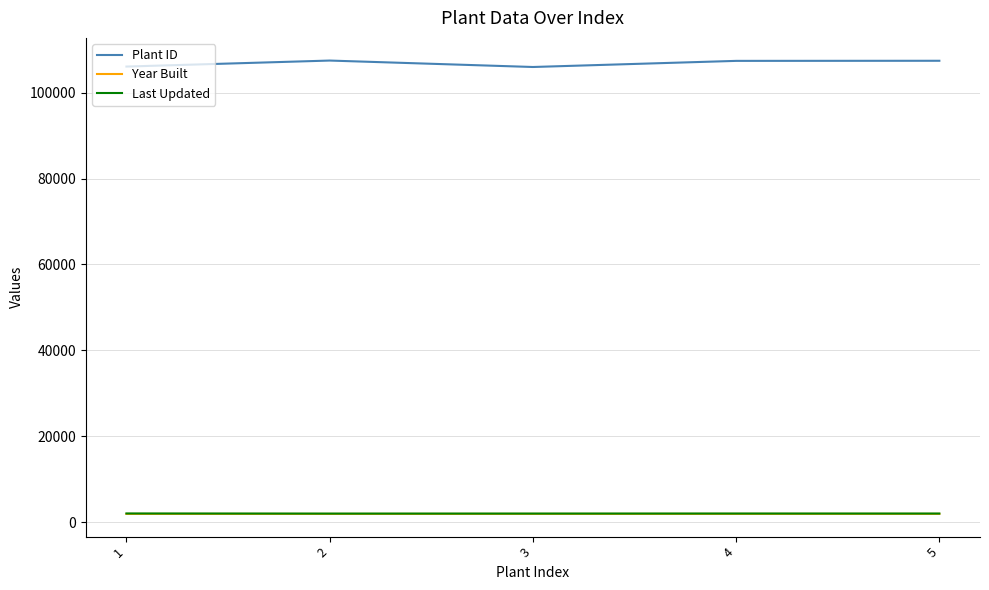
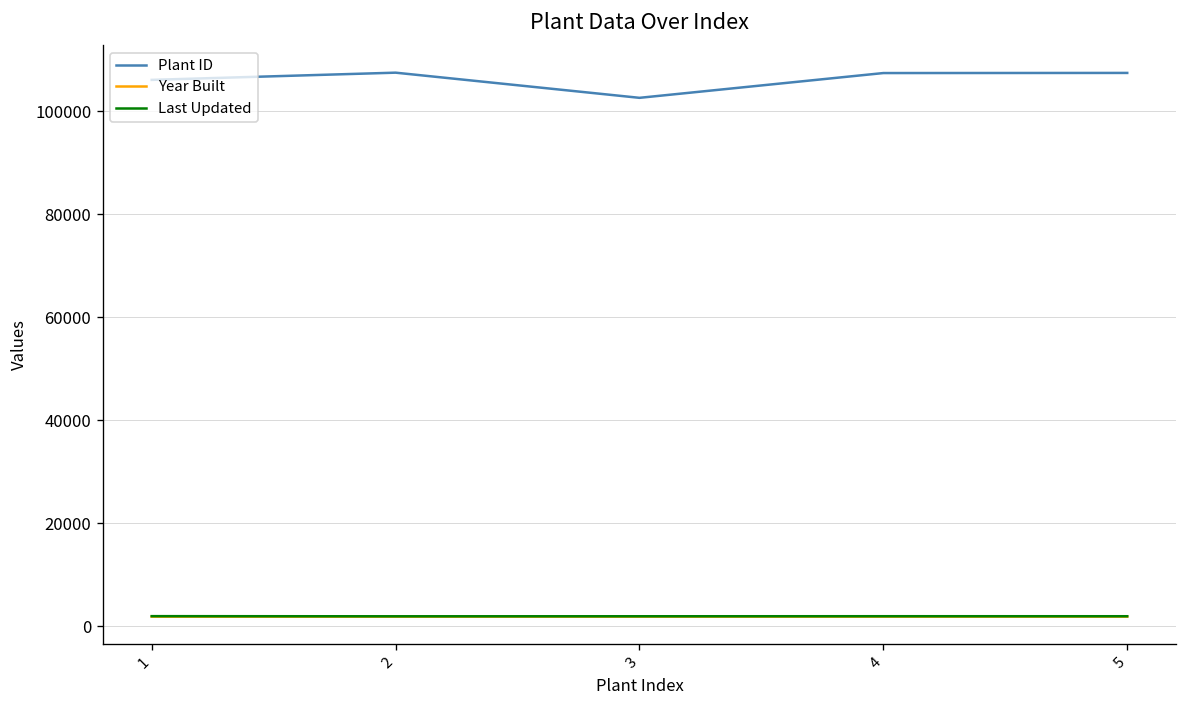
Plant ID, 3: 106000 -> 103000
